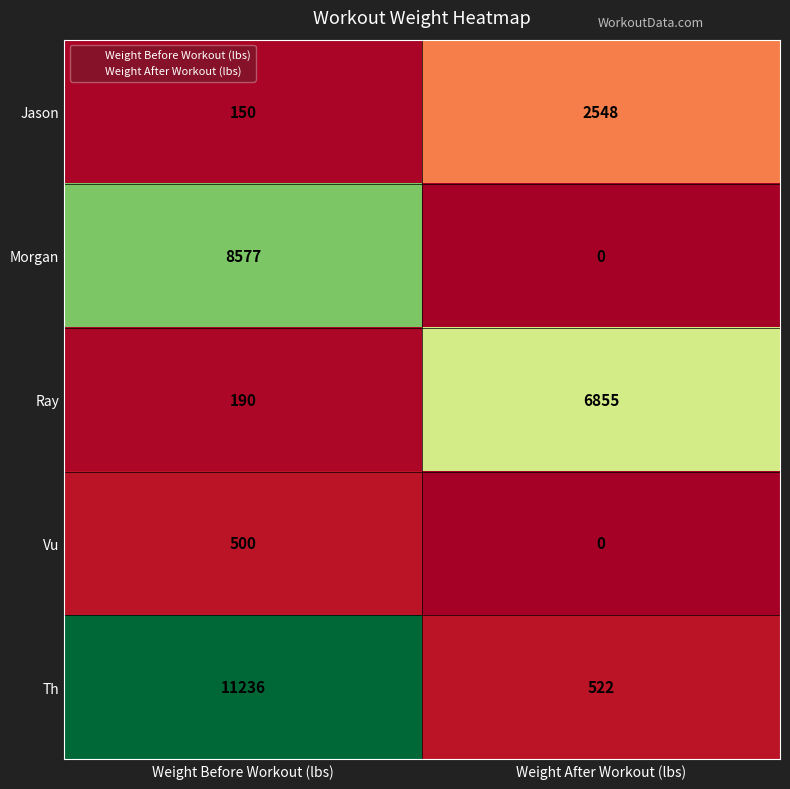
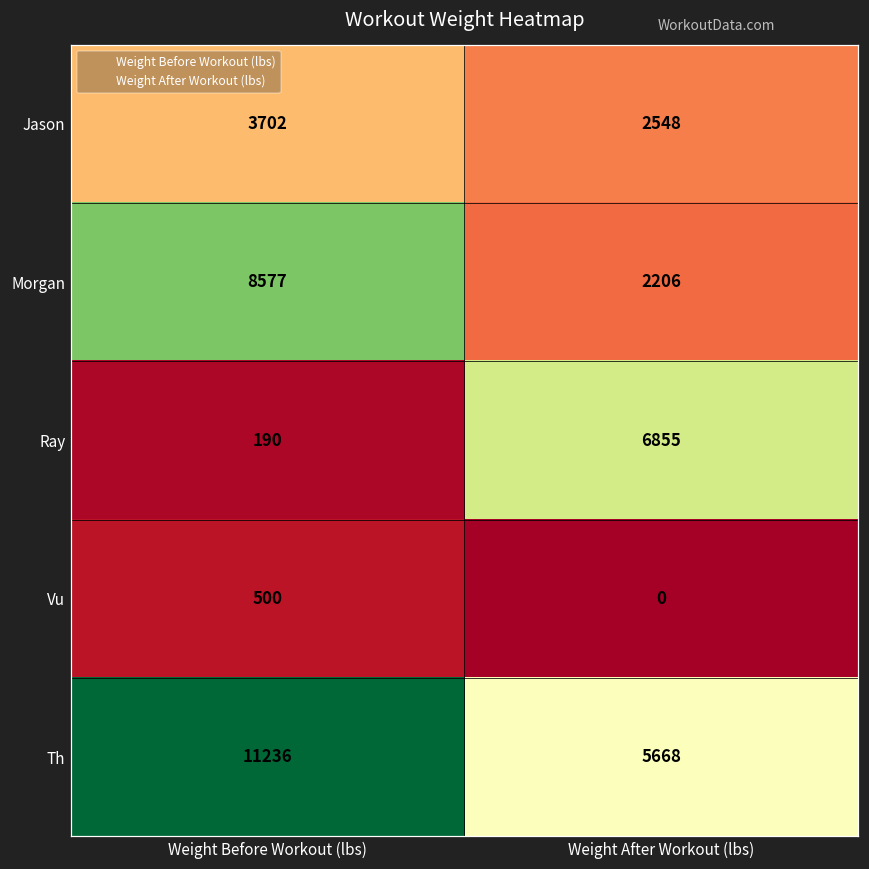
Jason, Weight Before Workout (lbs): 150 -> 3702
Morgan, Weight After Workout (lbs): 0 -> 2206
Th, Weight After Workout (lbs): 522 -> 5668
